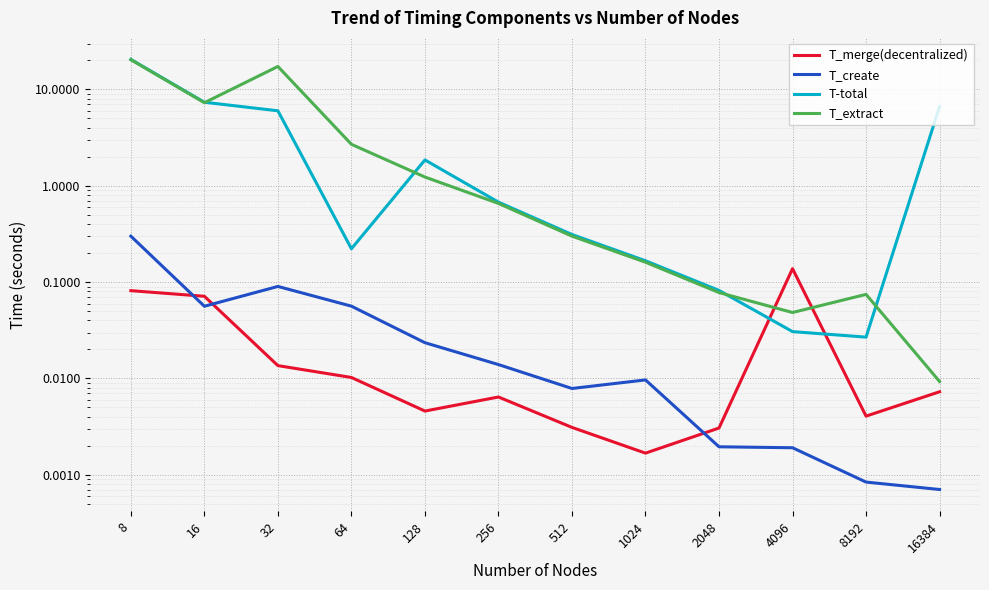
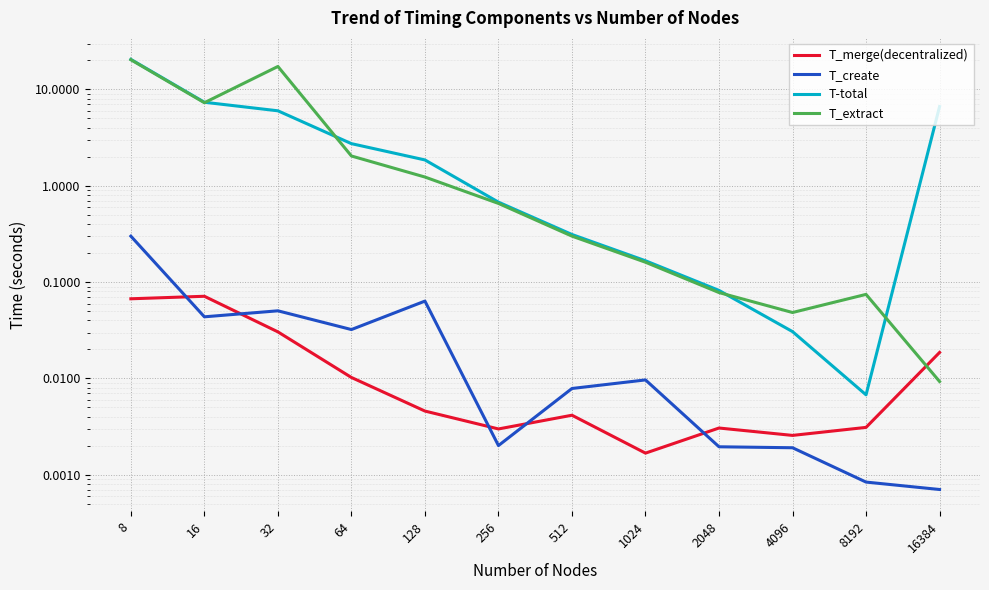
T_merge(decentralized), 8: 0.08 -> 0.07
T_create, 16: 0.06 -> 0.04
T_merge(decentralized), 32: 0.014 -> 0.030
T_create, 32: 0.09 -> 0.05
T_create, 64: 0.06 -> 0.032
T-total, 64: 0.22 -> 2.7
T_extract, 64: 2.7 -> 2.0
T_create, 128: 0.024 -> 0.06
T_merge(decentralized), 256: 0.006 -> 0.0030
T_create, 256: 0.014 -> 0.0020
T_merge(decentralized), 512: 0.0031 -> 0.0042
T_merge(decentralized), 4096: 0.14 -> 0.0026
T_merge(decentralized), 8192: 0.0041 -> 0.0031
T-total, 8192: 0.027 -> 0.007
T_merge(decentralized), 16384: 0.007 -> 0.019
